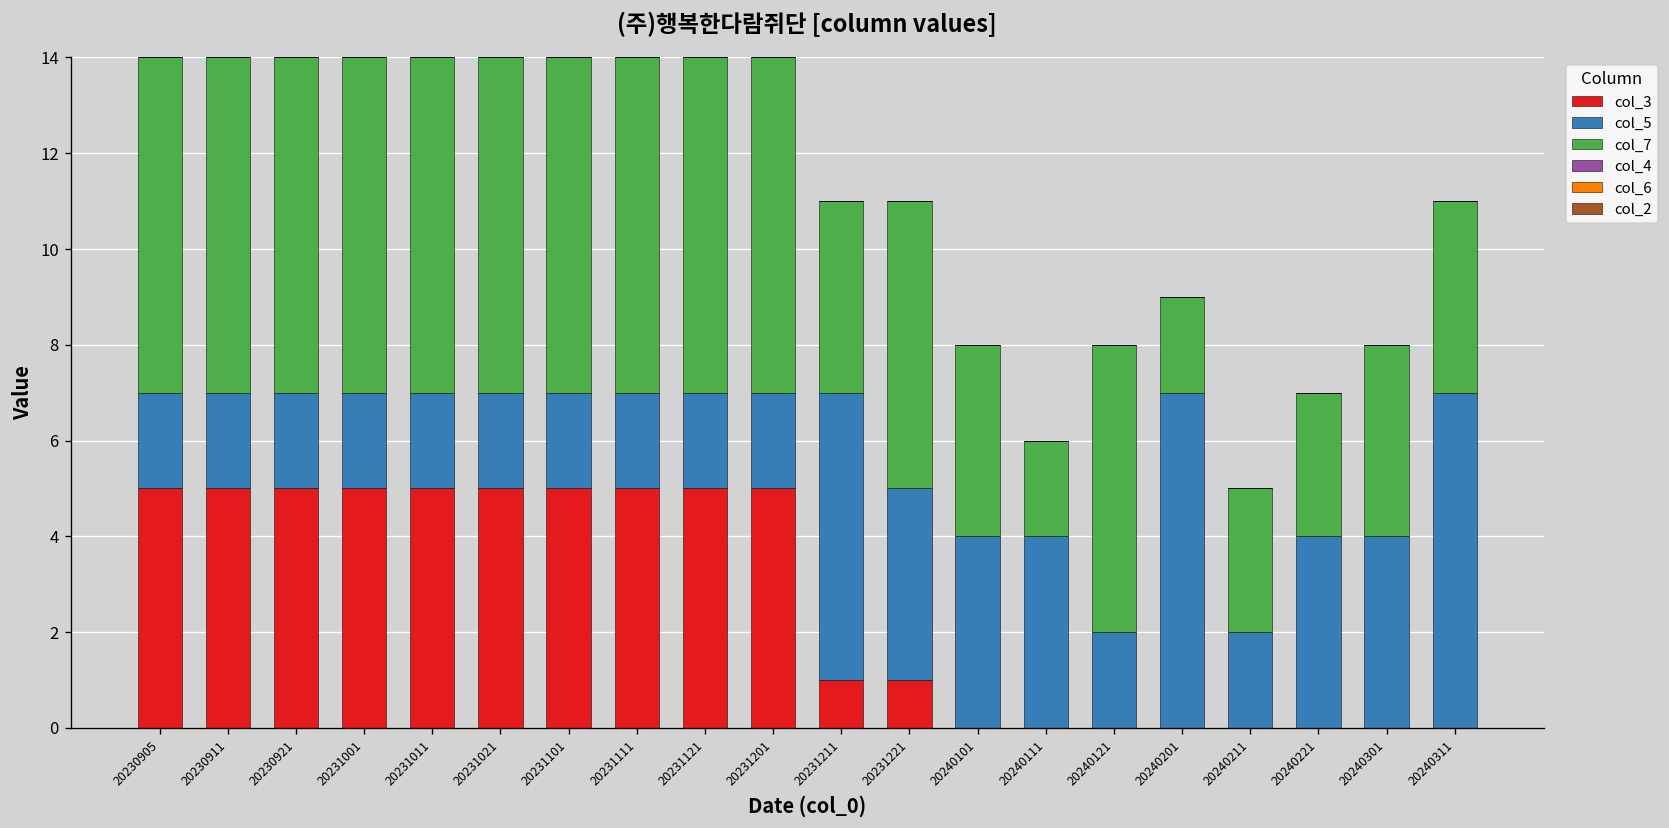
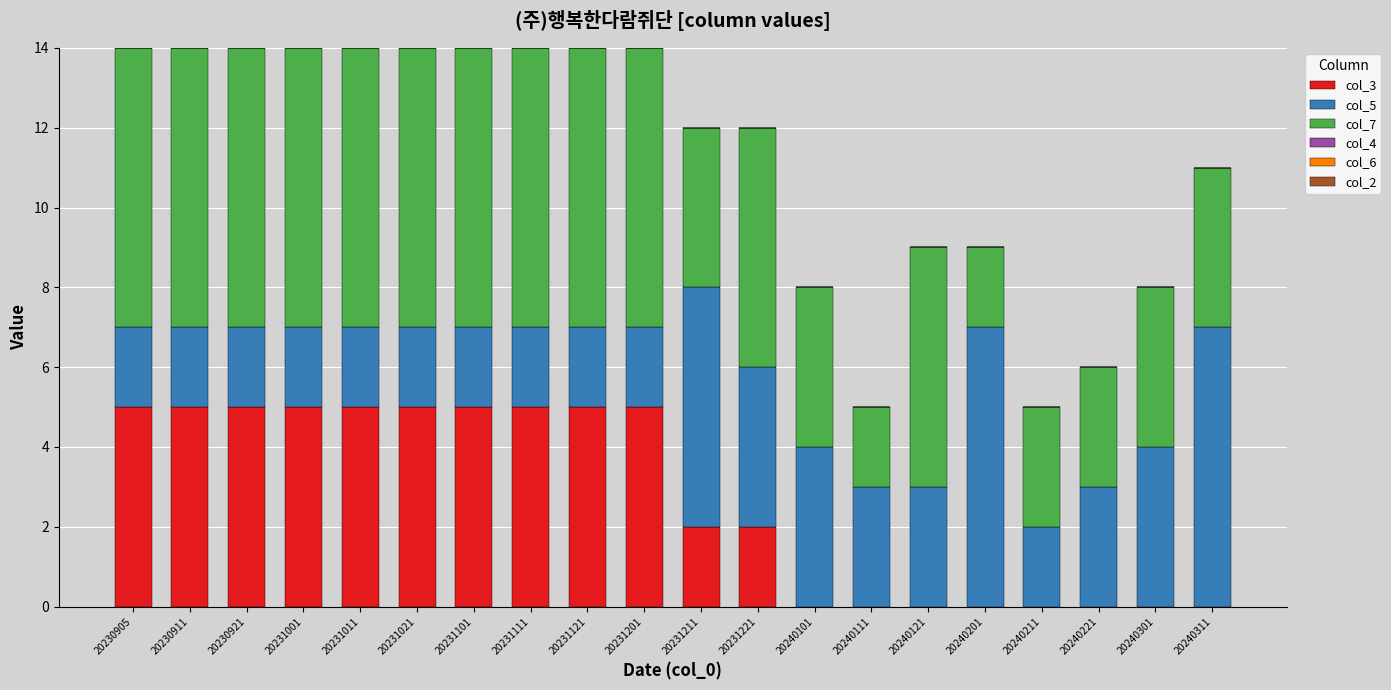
col_3, 20231211: 1 -> 2
col_3, 20231221: 1 -> 2
col_5, 20240111: 4 -> 3
col_5, 20240121: 2 -> 3
col_5, 20240221: 4 -> 3
